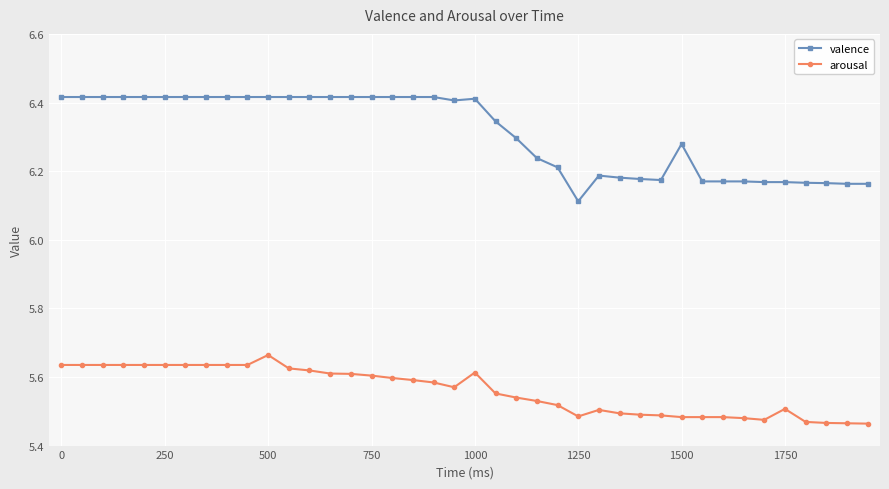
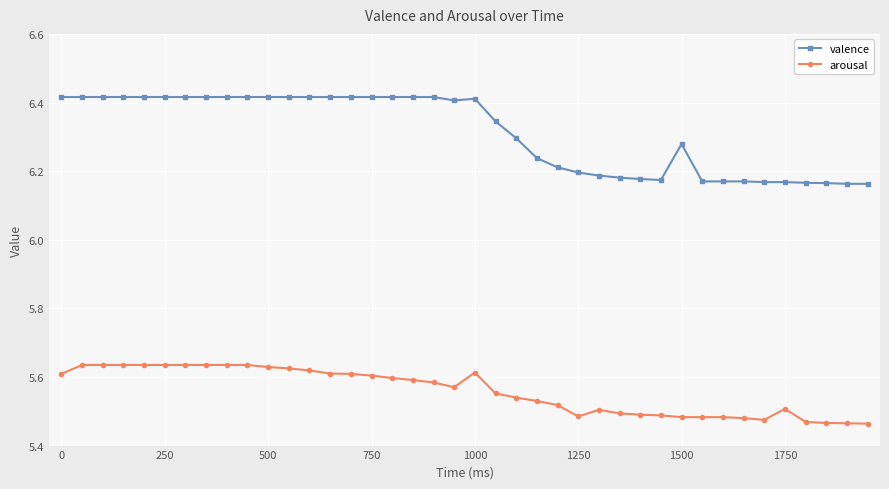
arousal, 0: 5.64 -> 5.61
arousal, 500: 5.66 -> 5.63
valence, 1250: 6.11 -> 6.20
